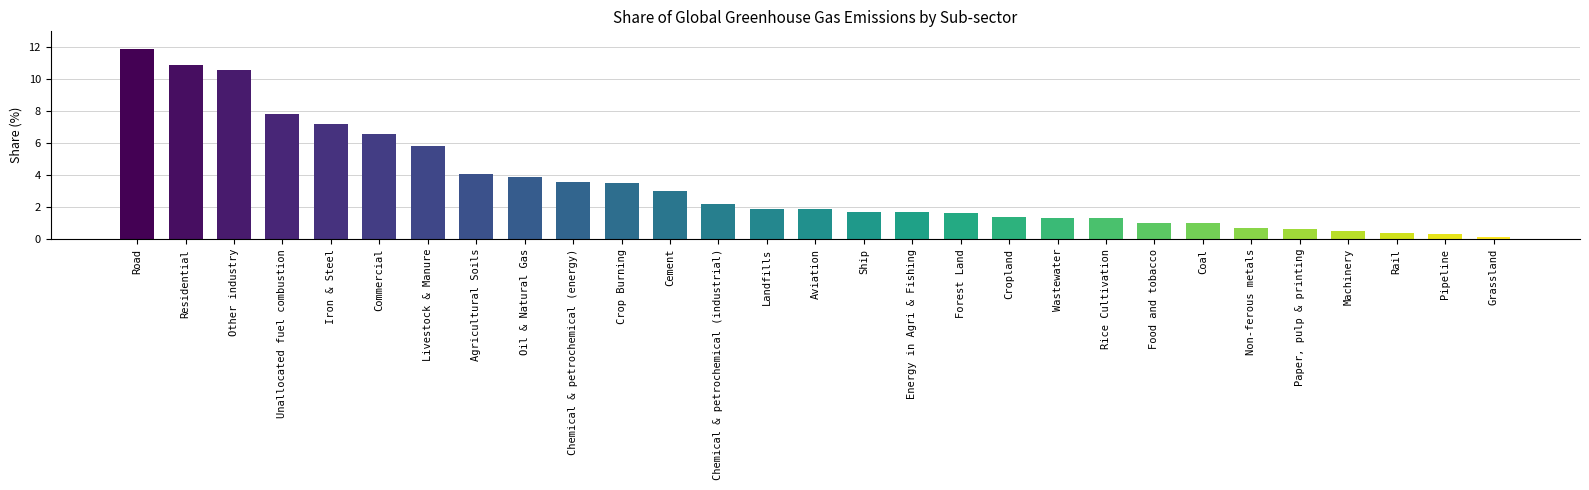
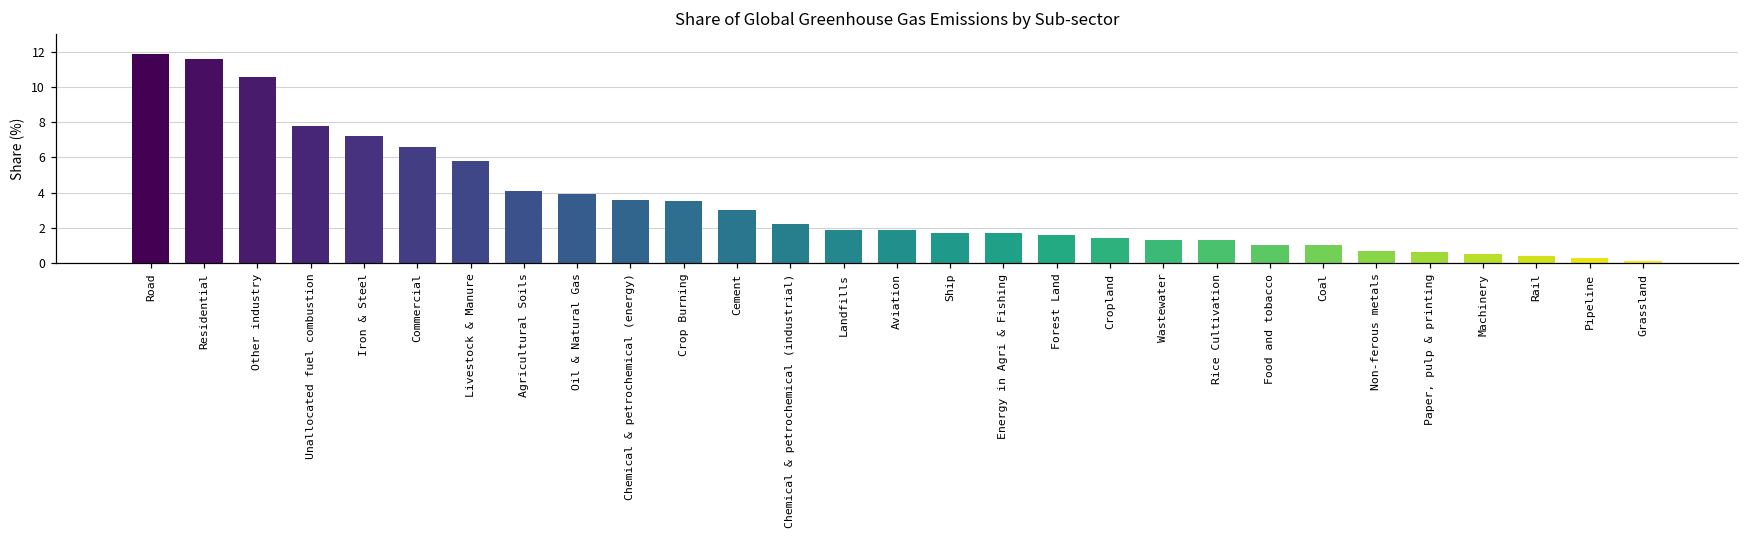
Residential: 10.9 -> 11.6
